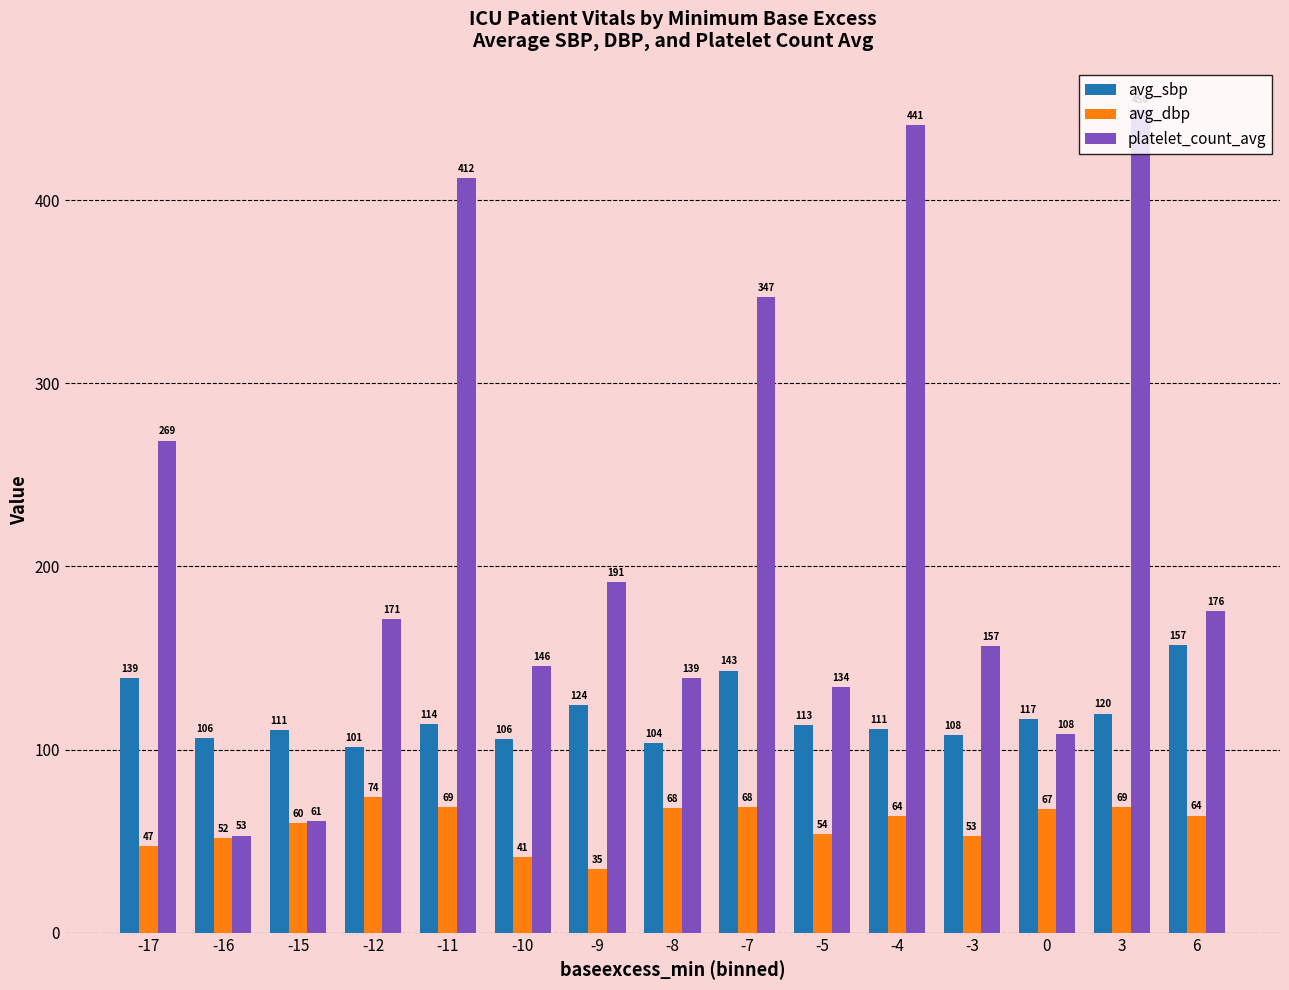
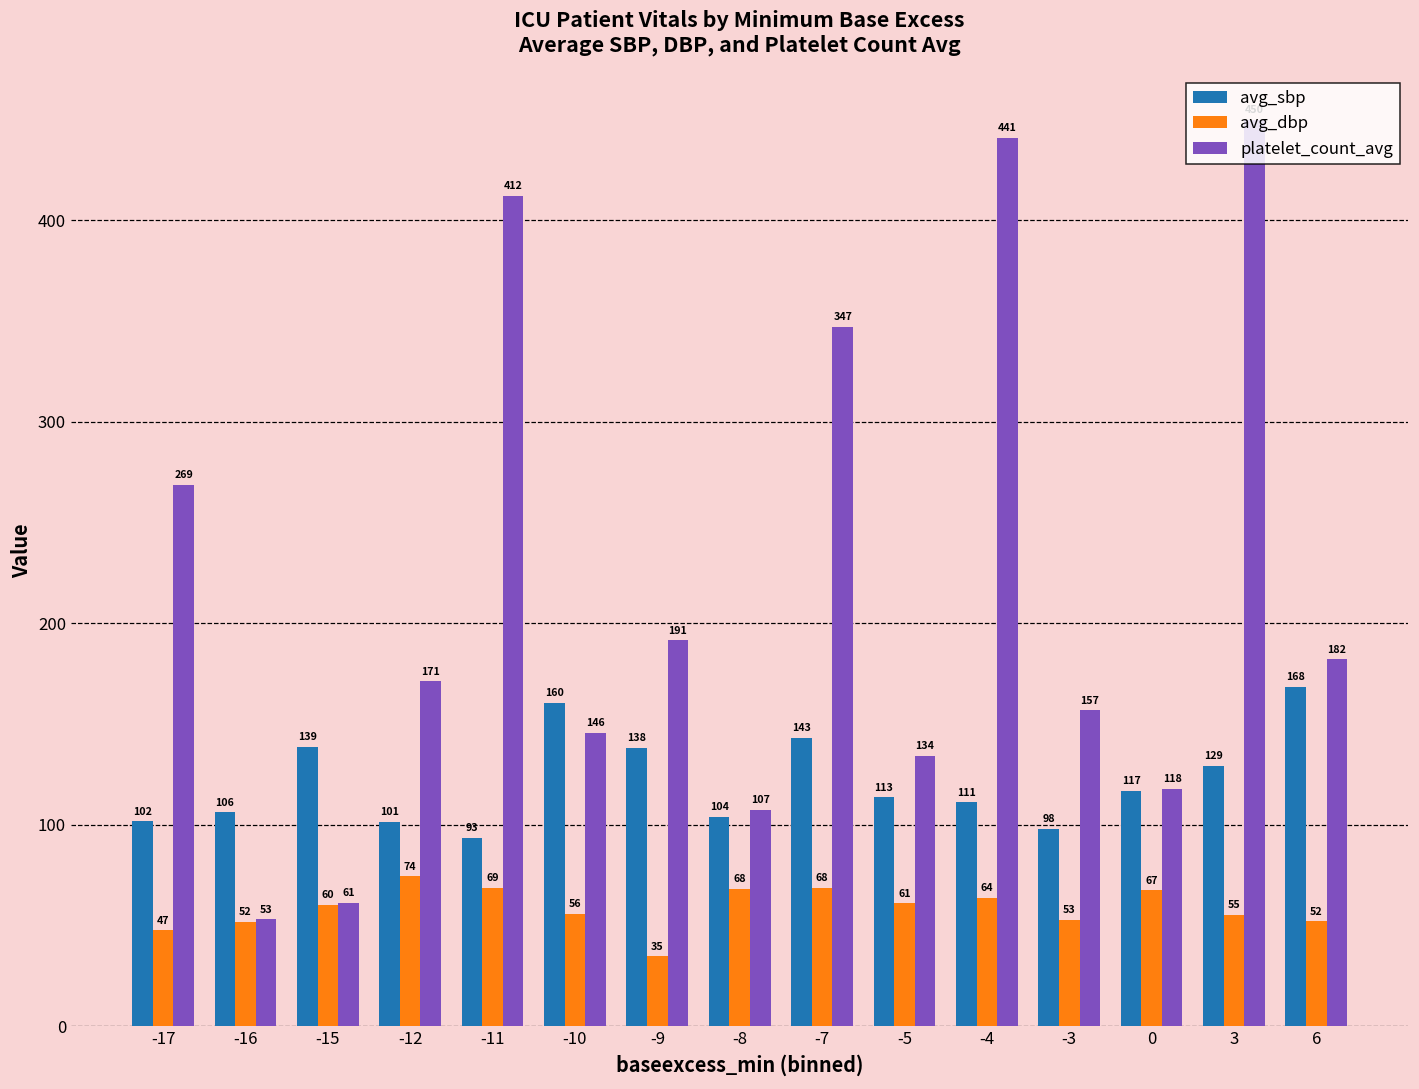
avg_sbp, -17: 139 -> 102
avg_sbp, -15: 111 -> 139
avg_sbp, -11: 114 -> 93
avg_sbp, -10: 106 -> 160
avg_dbp, -10: 41 -> 56
avg_sbp, -9: 124 -> 138
platelet_count_avg, -8: 139 -> 107
avg_dbp, -5: 54 -> 61
avg_sbp, -3: 108 -> 98
platelet_count_avg, 0: 108 -> 118
avg_sbp, 3: 120 -> 129
avg_dbp, 3: 69 -> 55
avg_sbp, 6: 157 -> 168
avg_dbp, 6: 64 -> 52
platelet_count_avg, 6: 176 -> 182
